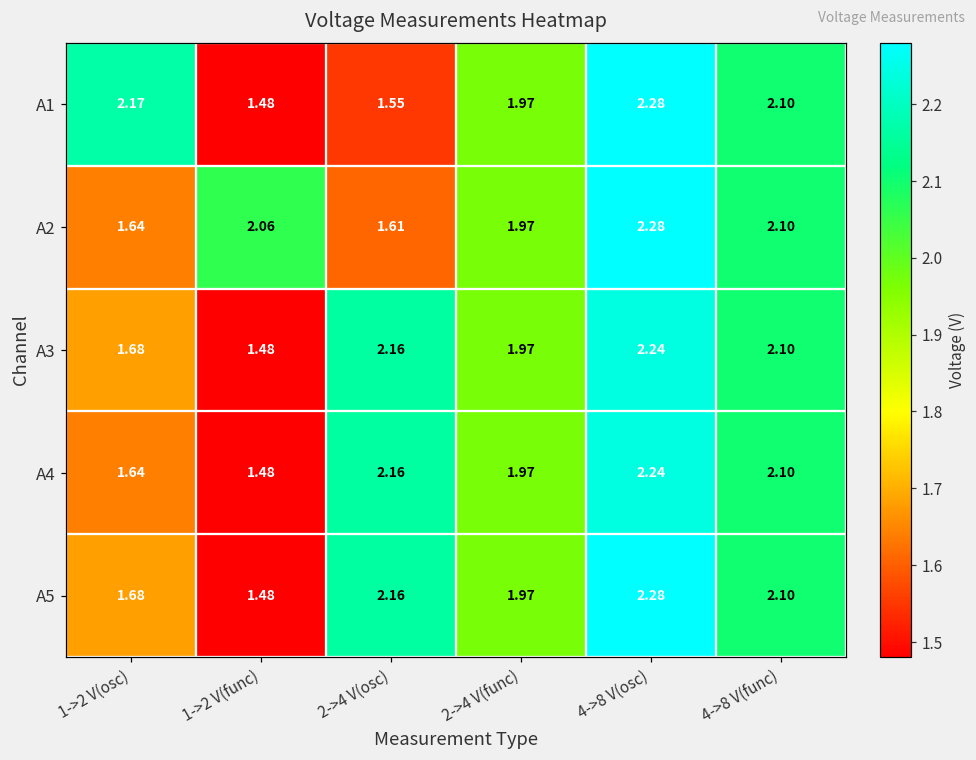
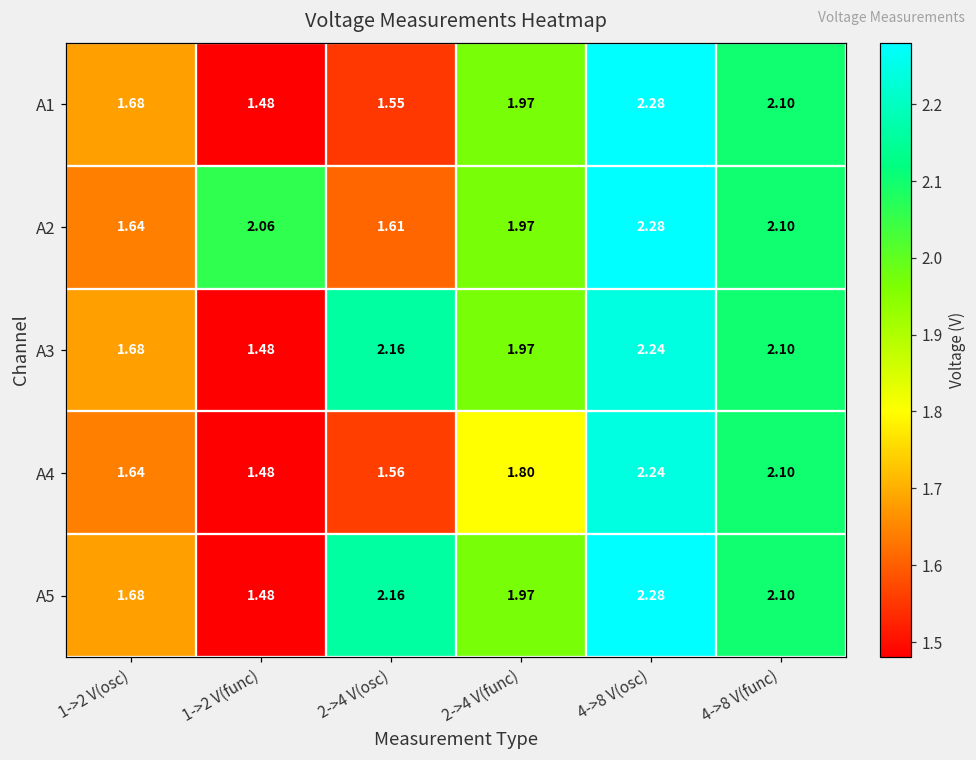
A1, 1->2 V(osc): 2.17 -> 1.68
A4, 2->4 V(osc): 2.16 -> 1.56
A4, 2->4 V(func): 1.97 -> 1.80
